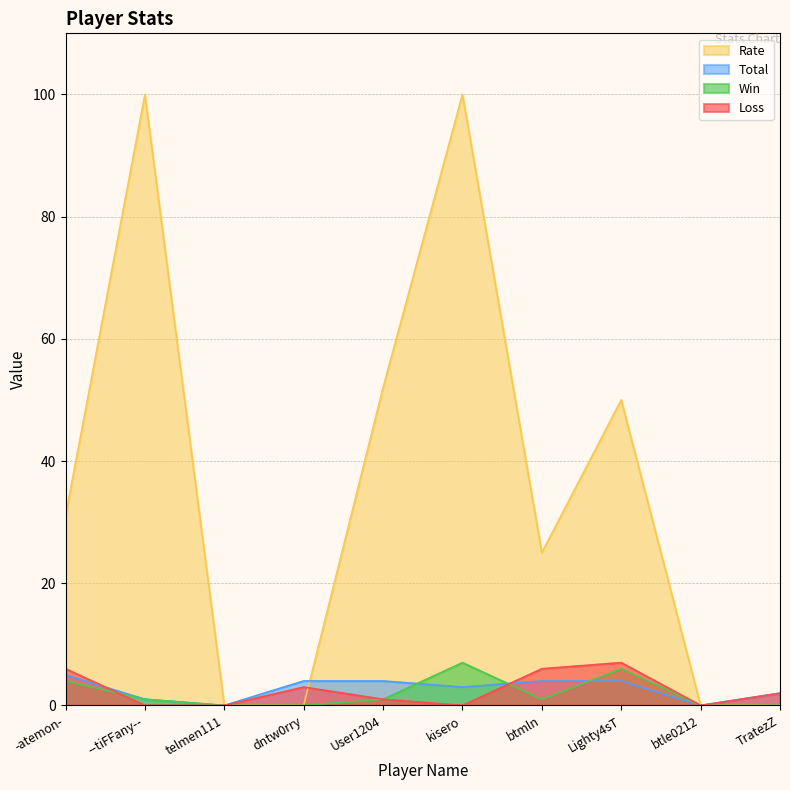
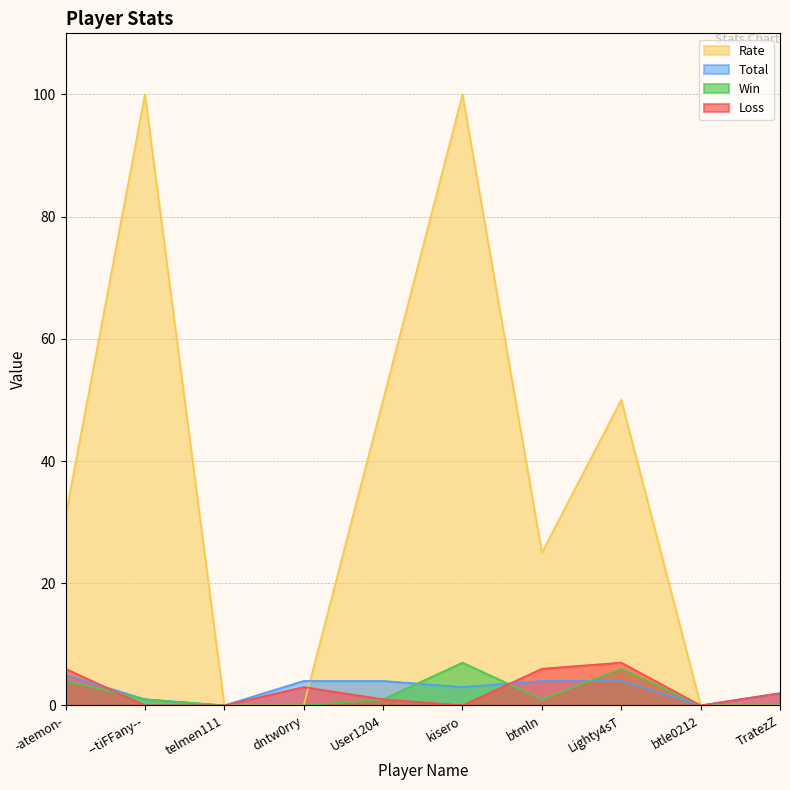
Rate, User1204: 52 -> 50
